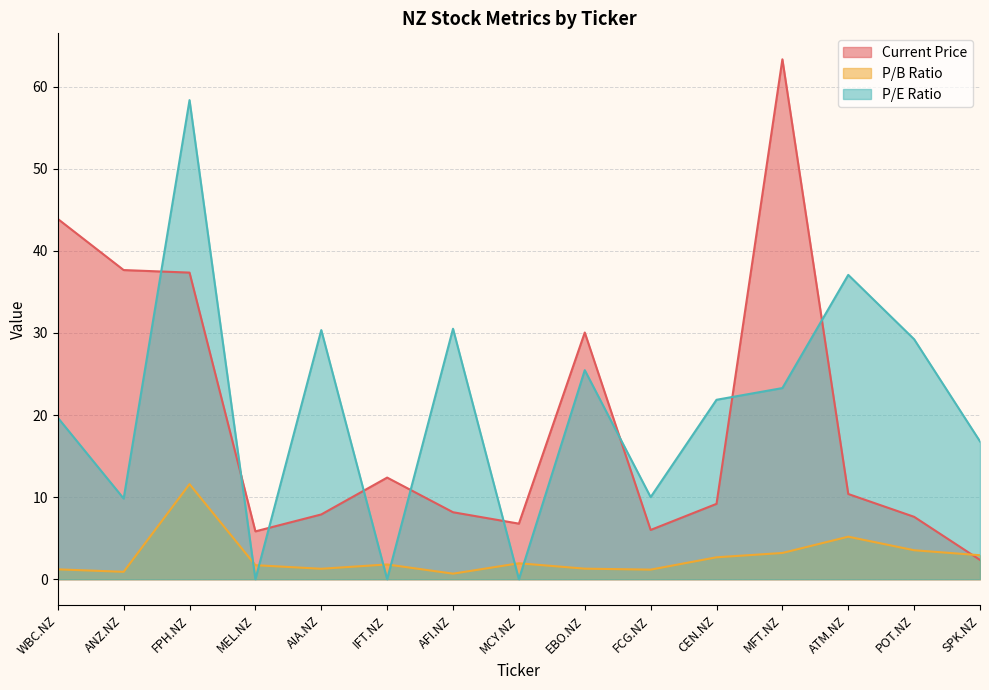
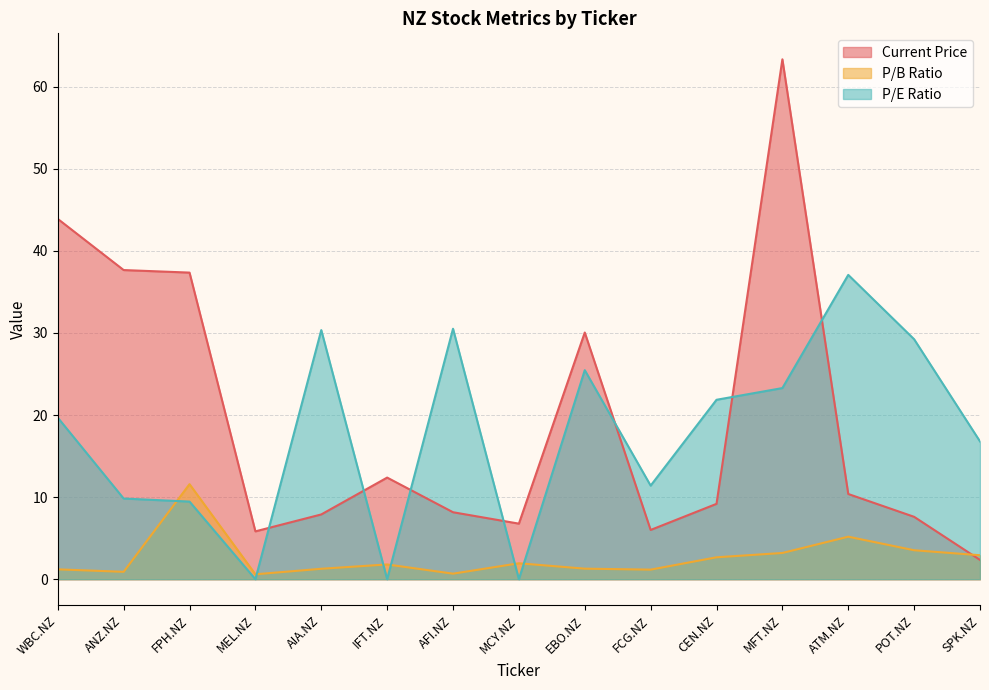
P/E Ratio, FPH.NZ: 58 -> 9
P/B Ratio, MEL.NZ: 2 -> 1
P/E Ratio, FCG.NZ: 10 -> 11
